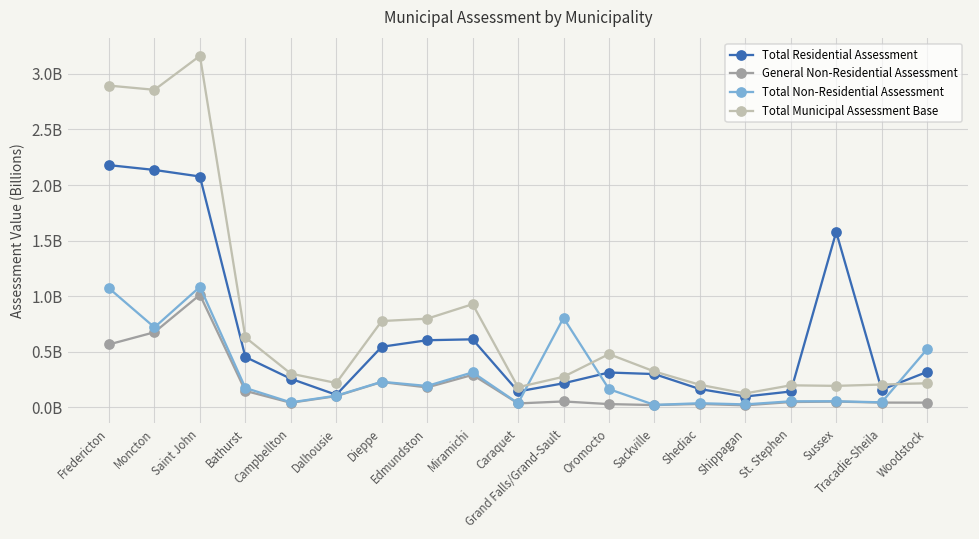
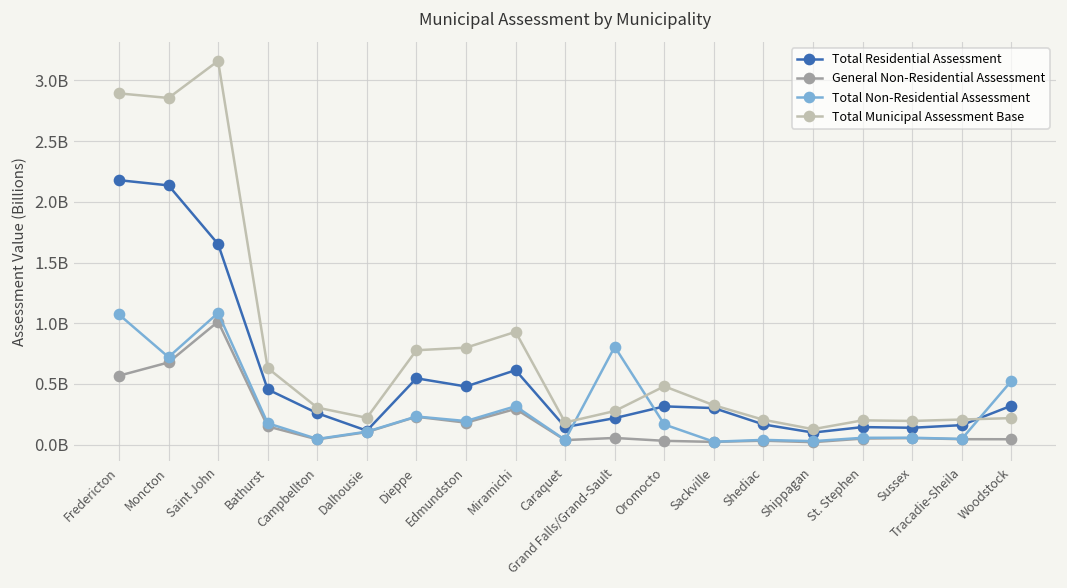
Total Residential Assessment, Saint John: 2080000000 -> 1650000000
Total Residential Assessment, Edmundston: 600000000 -> 480000000
Total Residential Assessment, Sussex: 1580000000 -> 140000000
